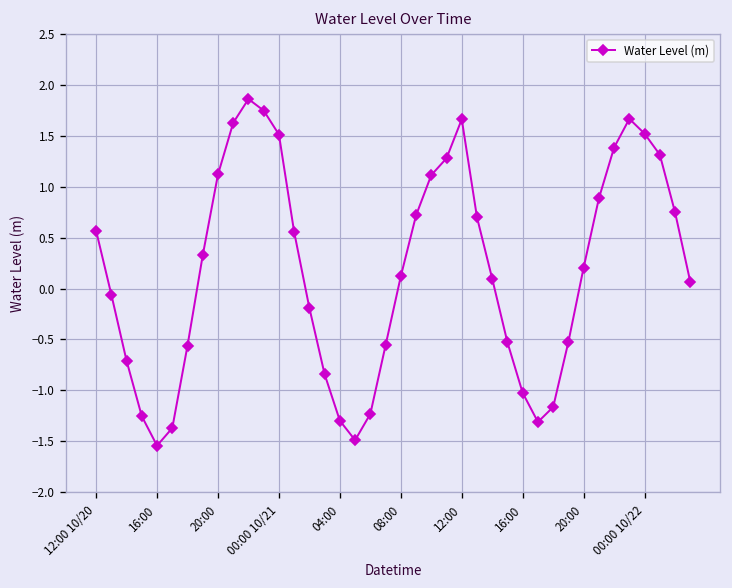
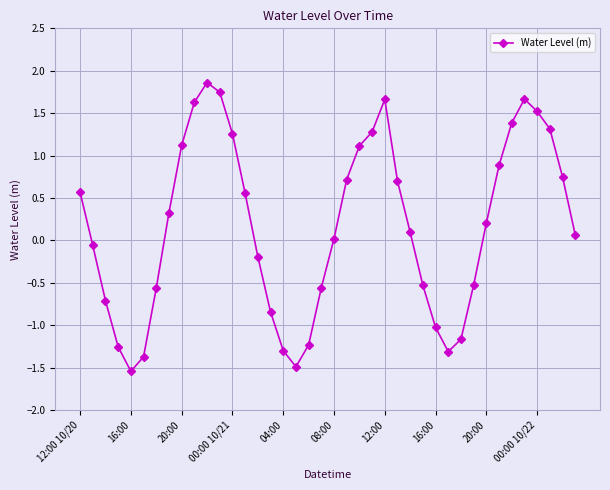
00:00 10/21: 1.5 -> 1.3
08:00: 0.1 -> 0.0
